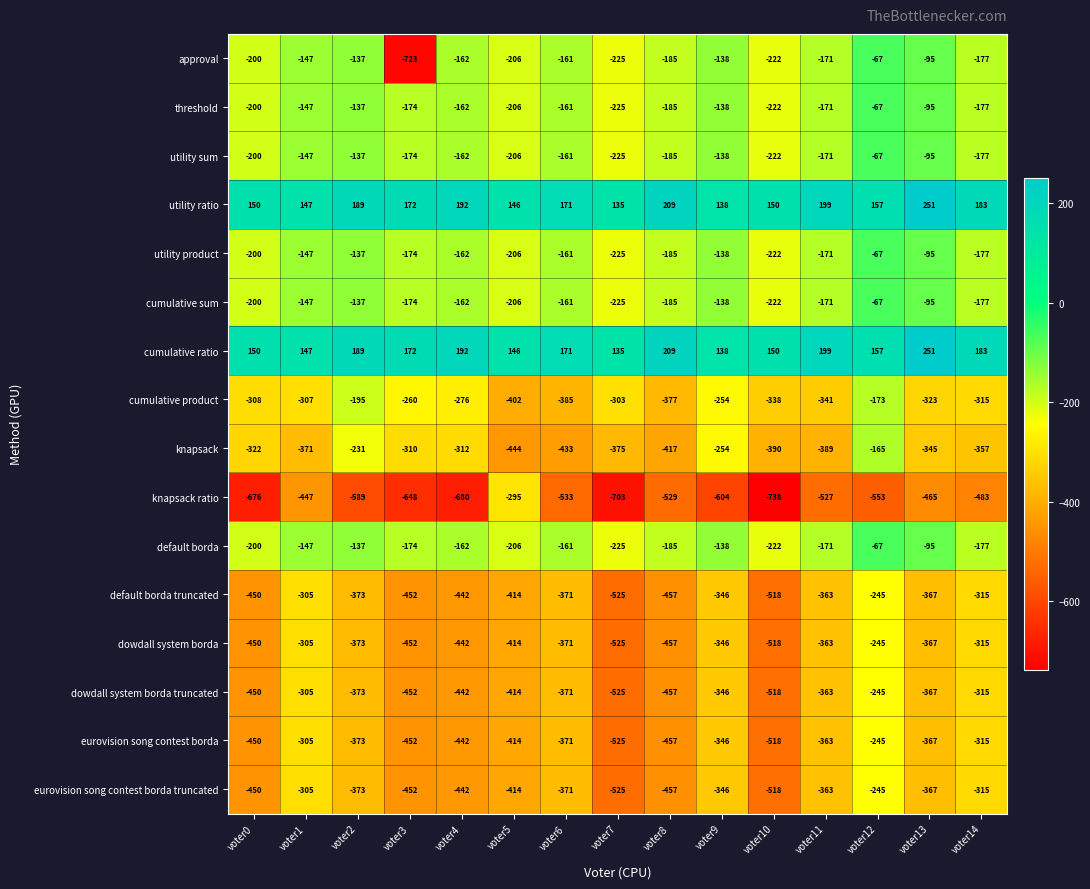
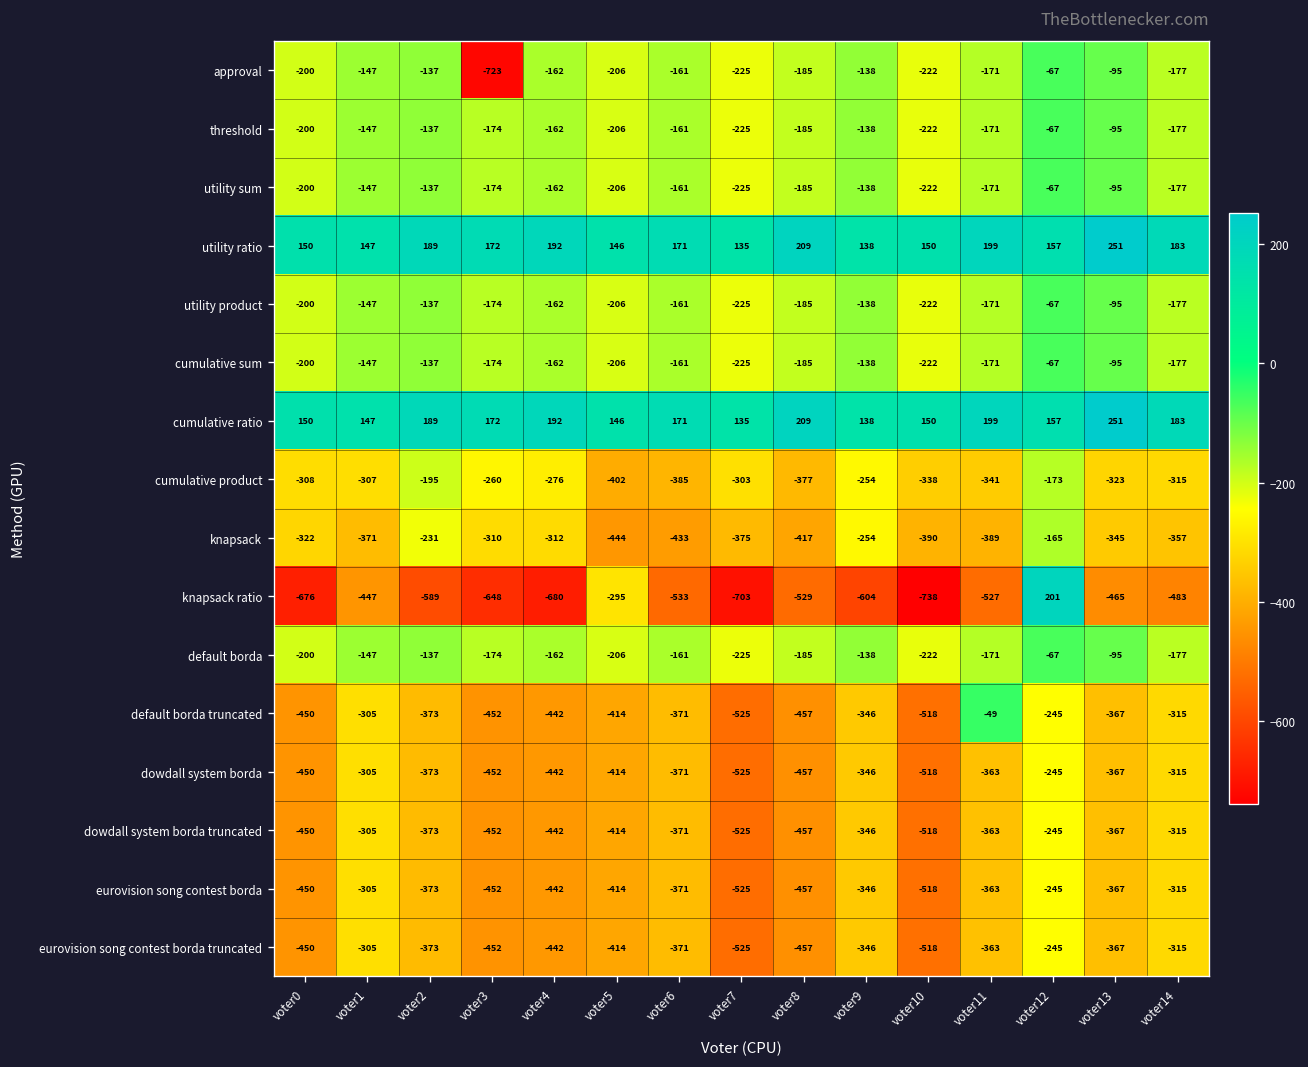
knapsack ratio, voter12: -553 -> 201
default borda truncated, voter11: -363 -> -49
